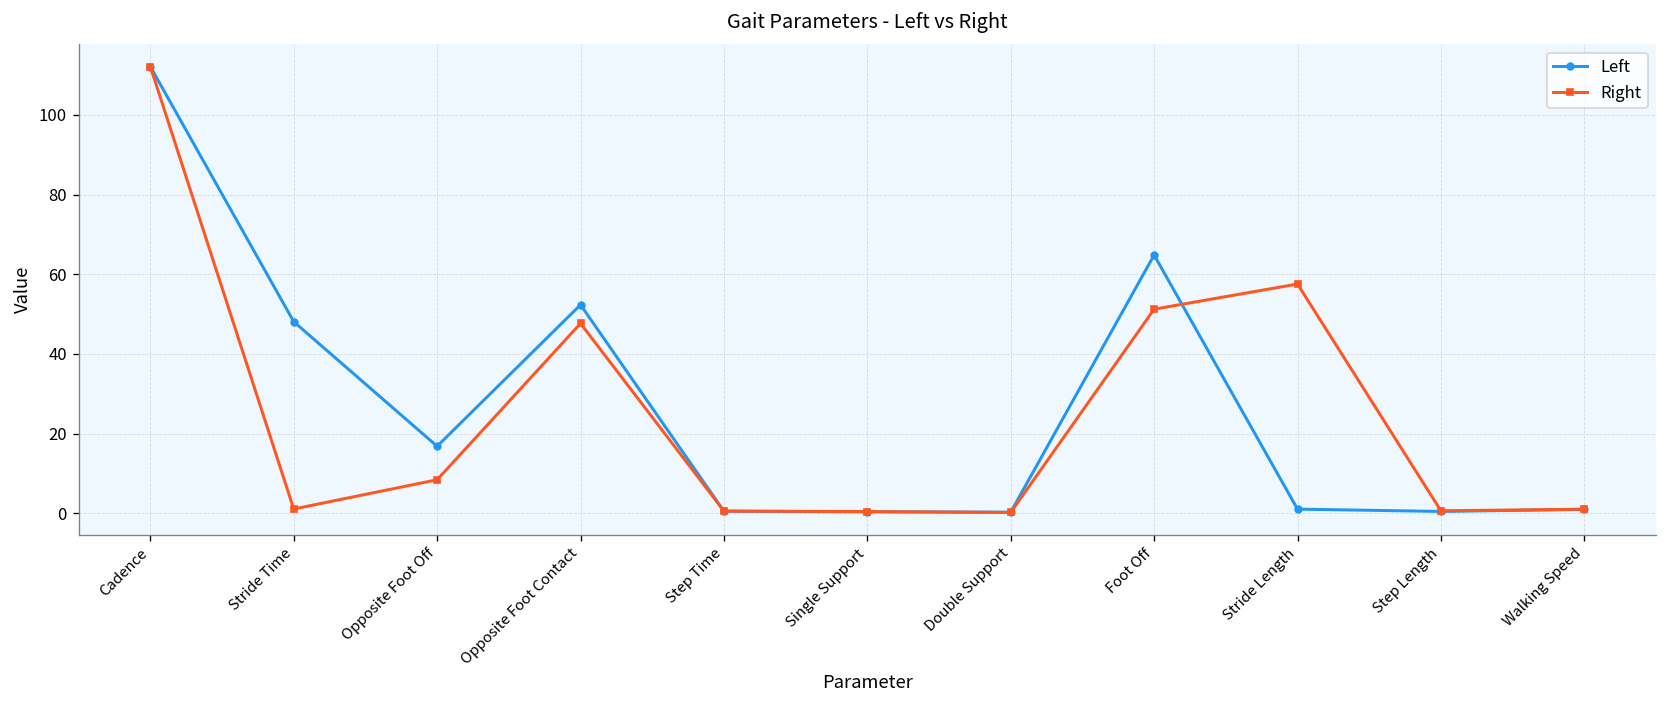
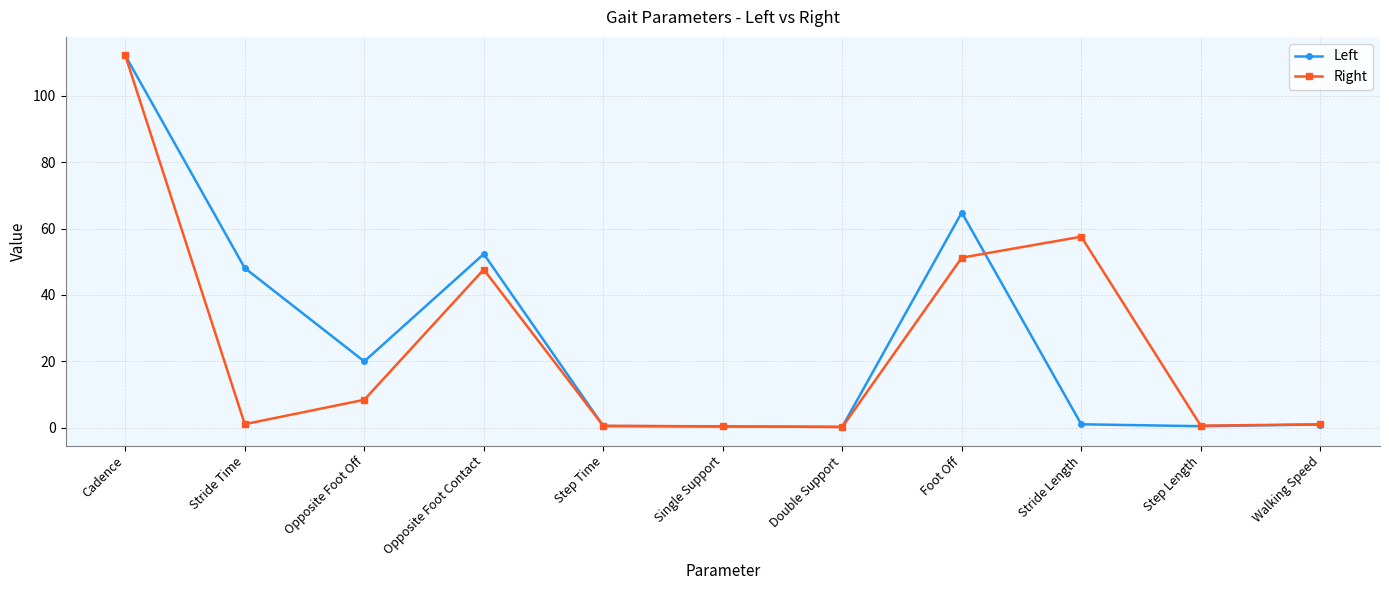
Left, Opposite Foot Off: 17 -> 20
